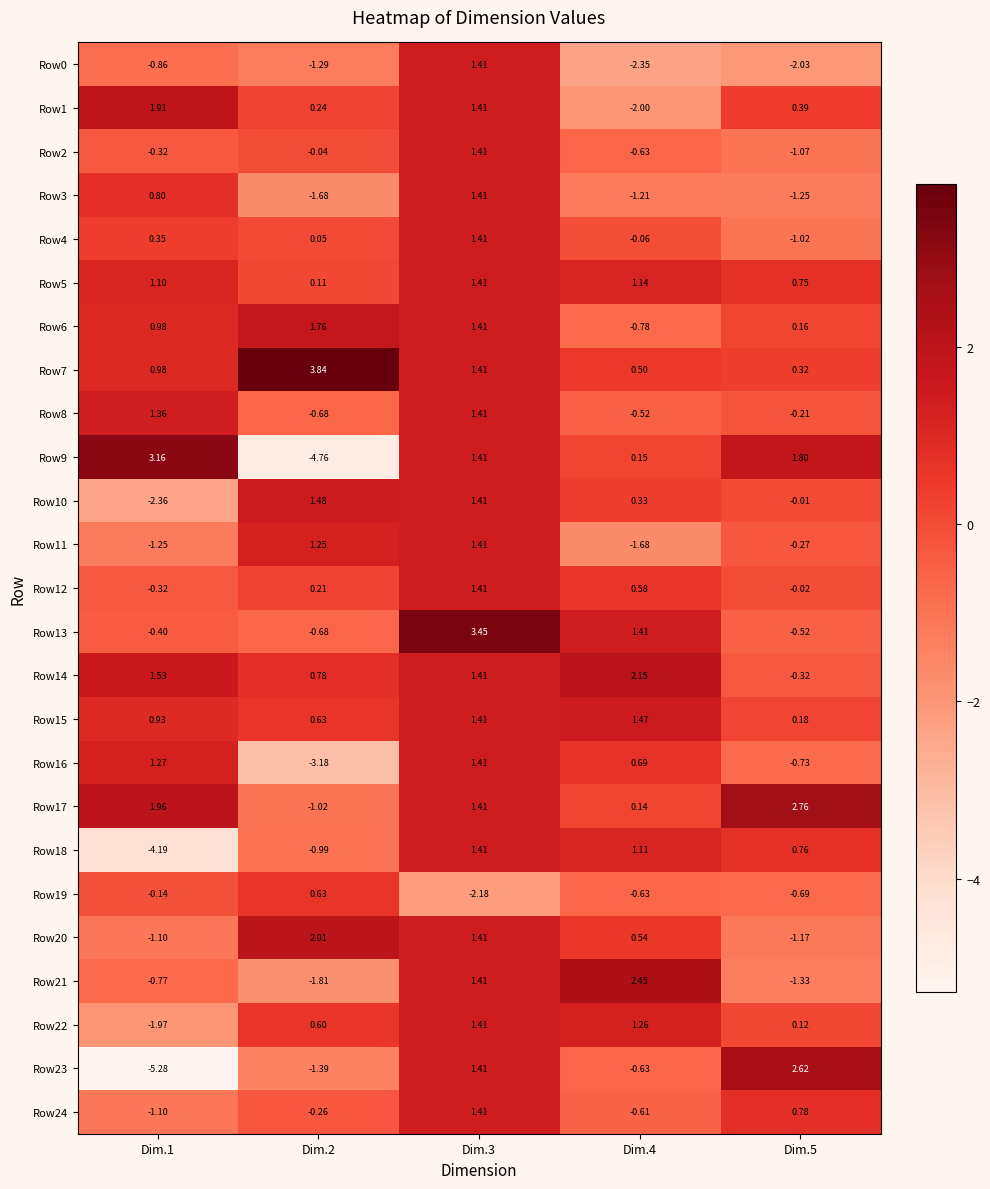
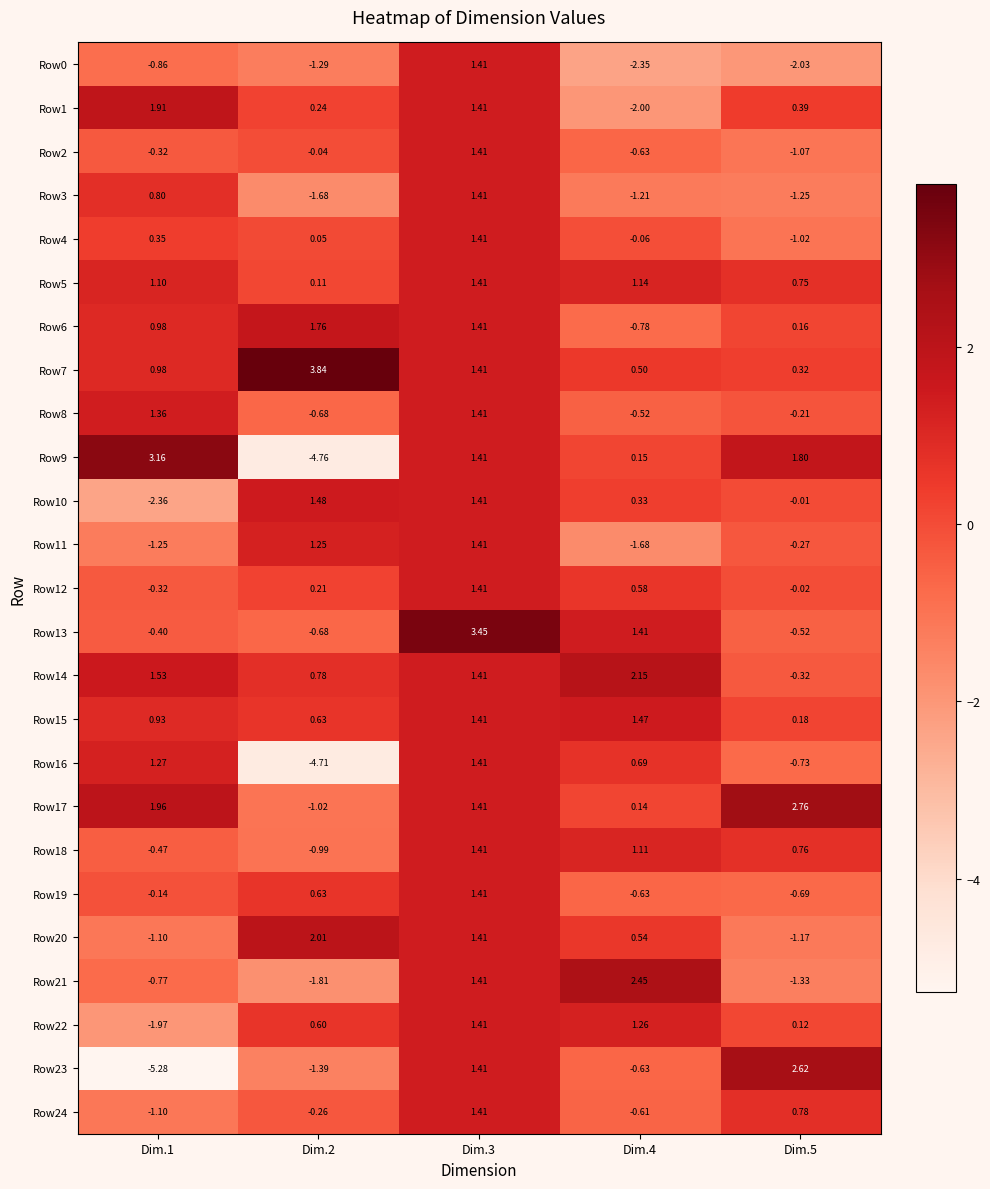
Row16, Dim.2: -3.18 -> -4.71
Row18, Dim.1: -4.19 -> -0.47
Row19, Dim.3: -2.18 -> 1.41
